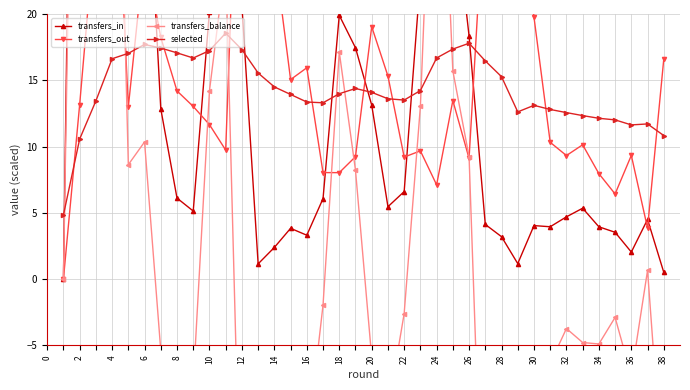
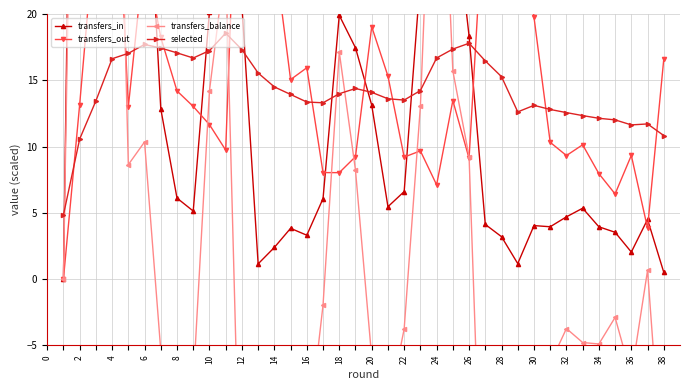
transfers_balance, 22: -2.6 -> -3.8
